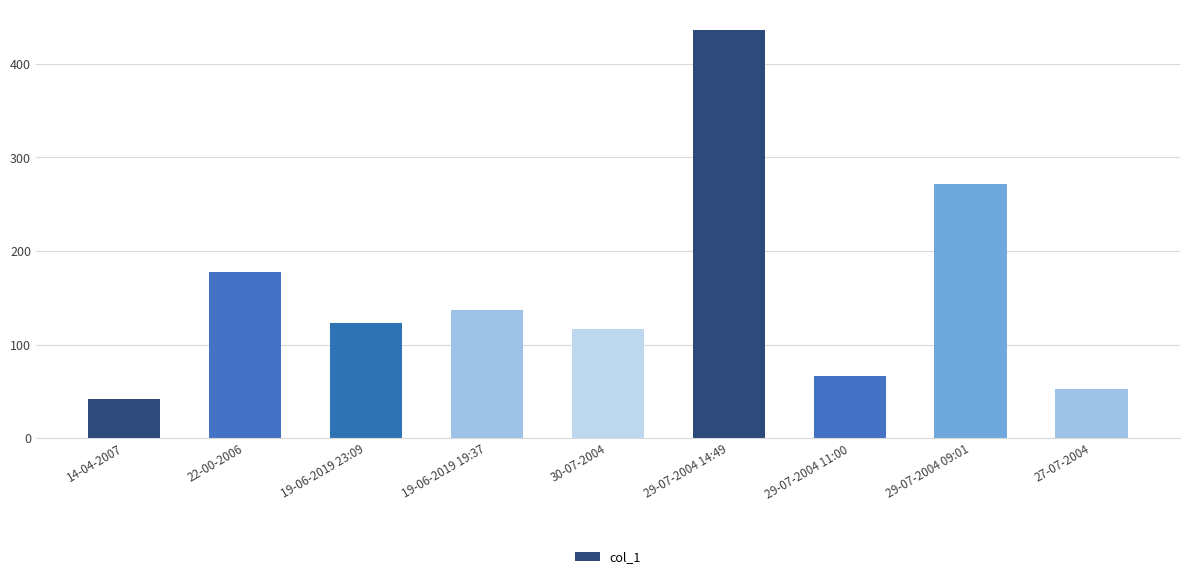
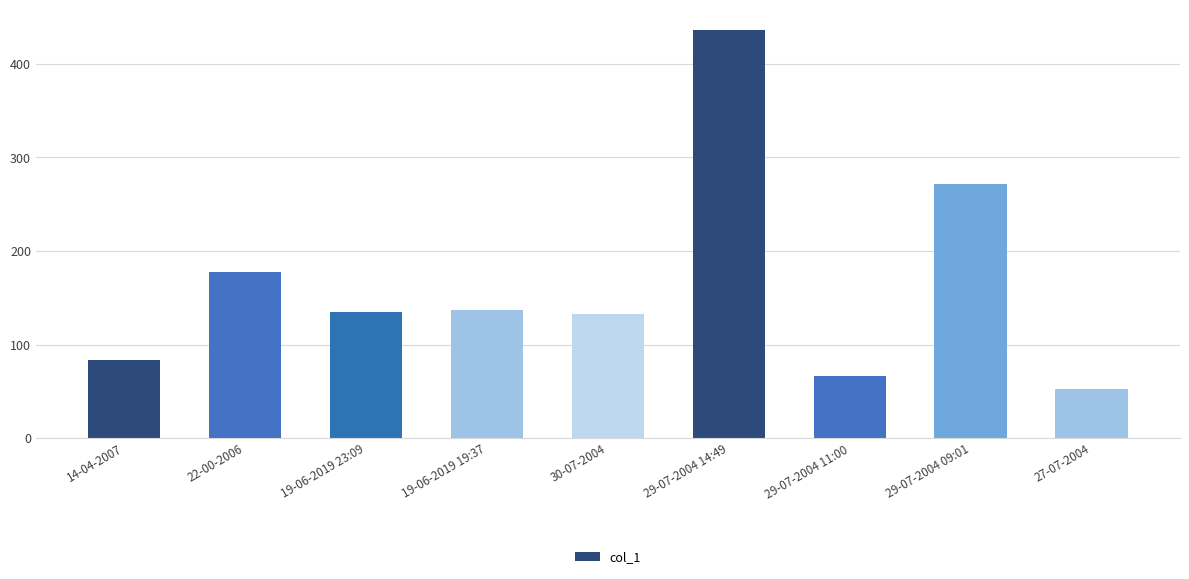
14-04-2007: 40 -> 80
19-06-2019 23:09: 120 -> 130
30-07-2004: 120 -> 130
